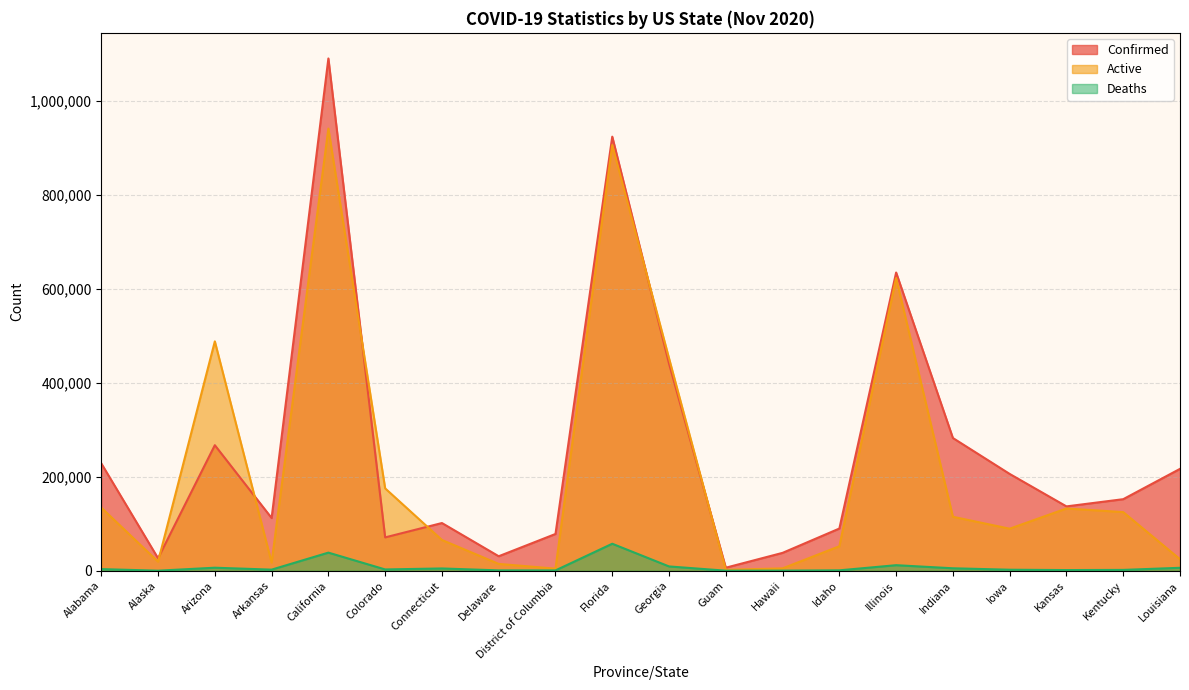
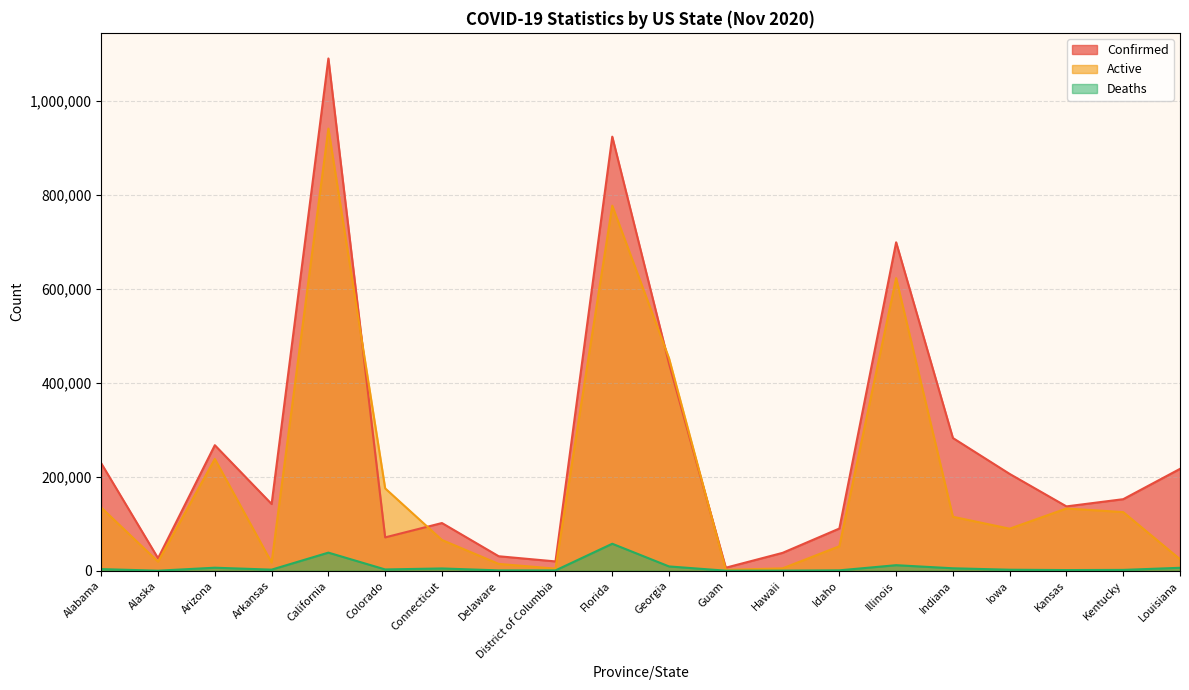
Active, Arizona: 490,000 -> 240,000
Confirmed, Arkansas: 110,000 -> 140,000
Confirmed, District of Columbia: 80,000 -> 20,000
Active, Florida: 910,000 -> 780,000
Confirmed, Illinois: 630,000 -> 700,000
